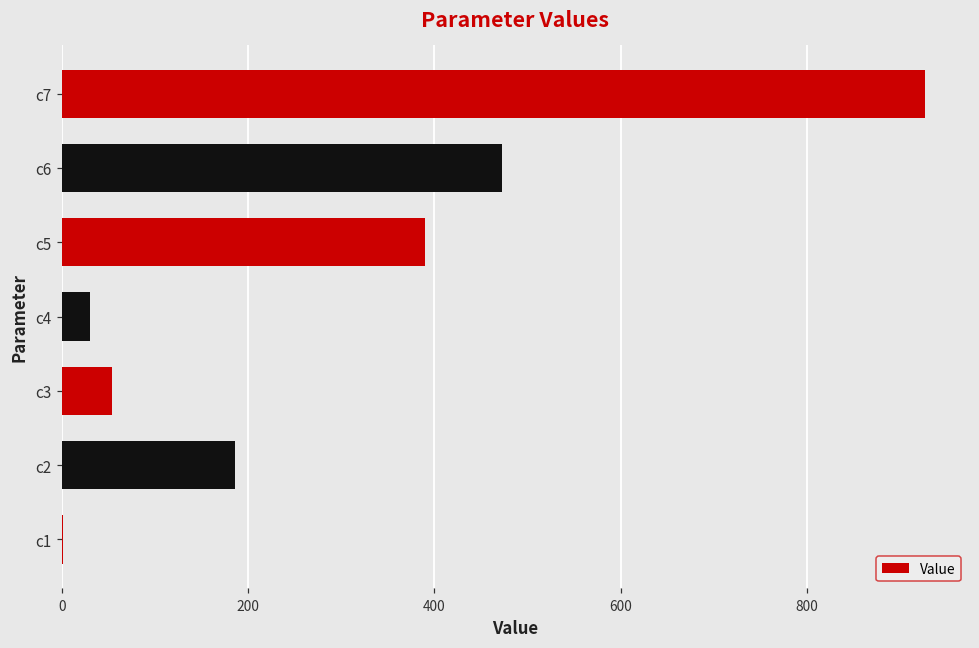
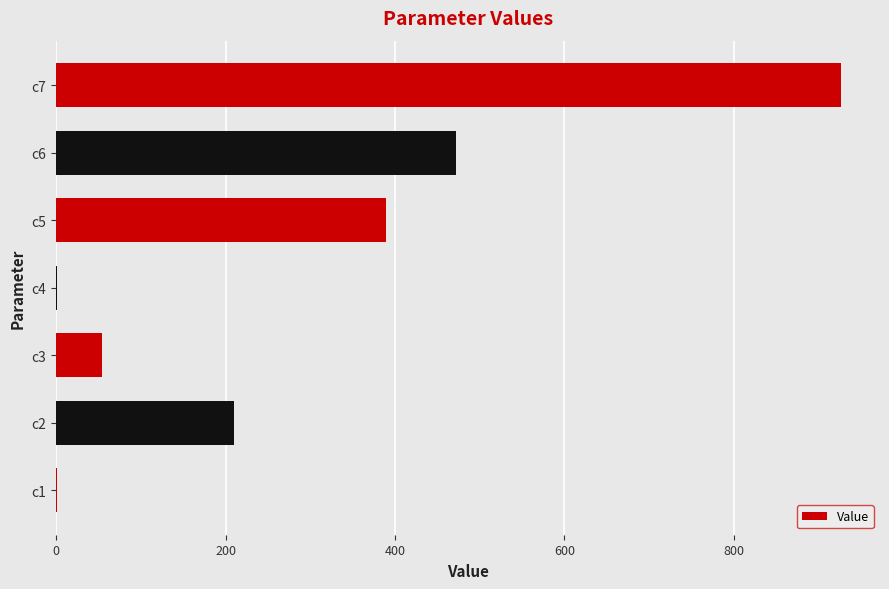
c4: 30 -> 0
c2: 190 -> 210
